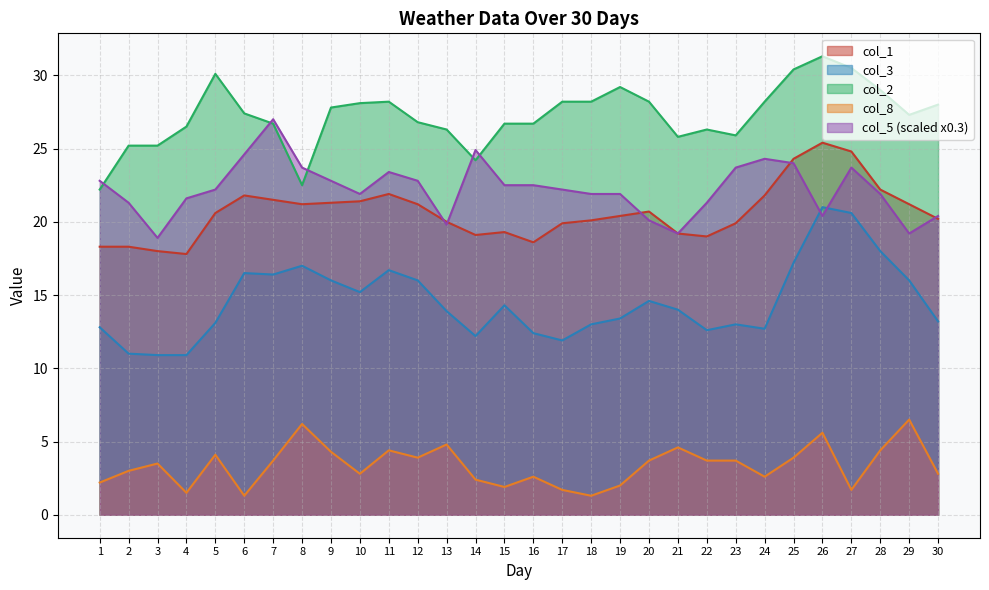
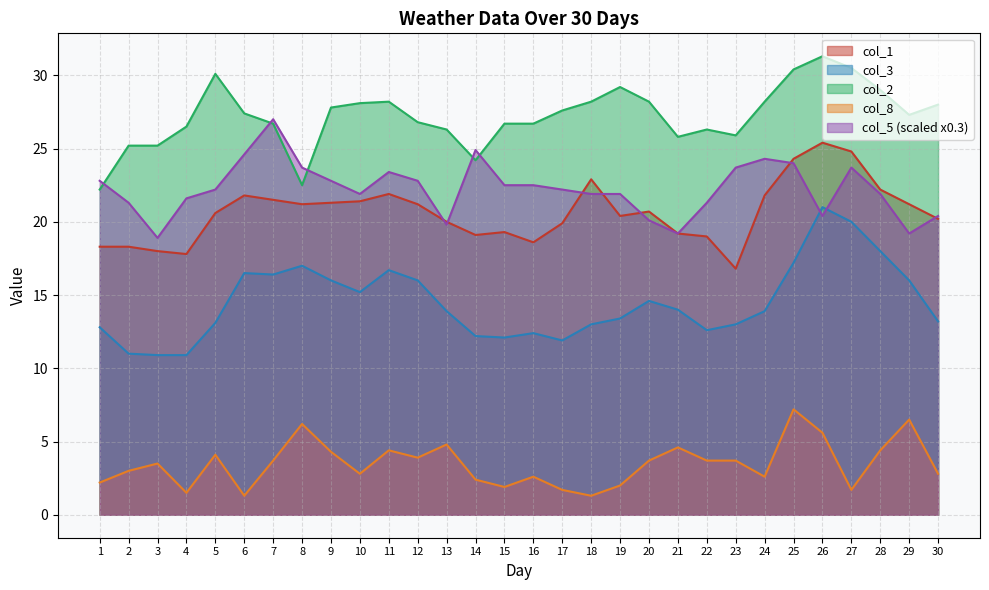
col_3, 15: 14.3 -> 12.1
col_2, 17: 28.2 -> 27.6
col_1, 18: 20.1 -> 22.9
col_1, 23: 19.9 -> 16.8
col_3, 24: 12.7 -> 13.9
col_8, 25: 3.9 -> 7.2
col_3, 27: 20.6 -> 20.0
